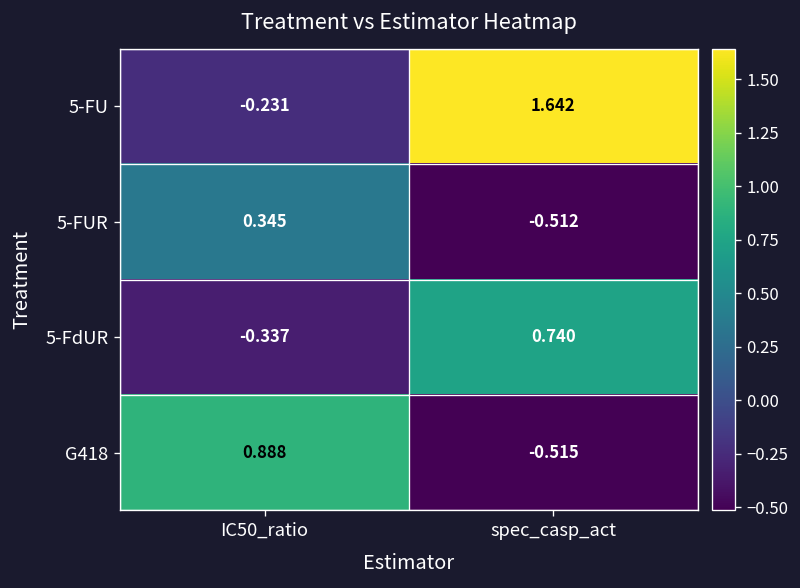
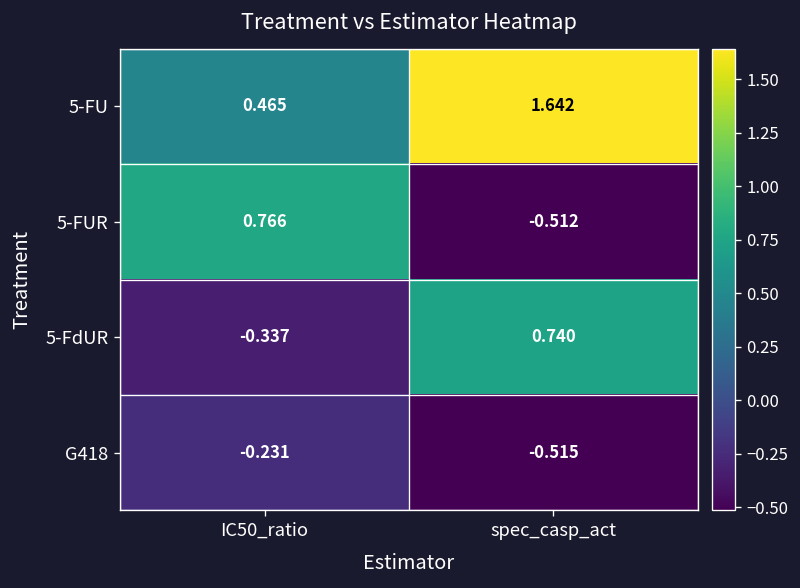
5-FU, IC50_ratio: -0.231 -> 0.465
5-FUR, IC50_ratio: 0.345 -> 0.766
G418, IC50_ratio: 0.888 -> -0.231
